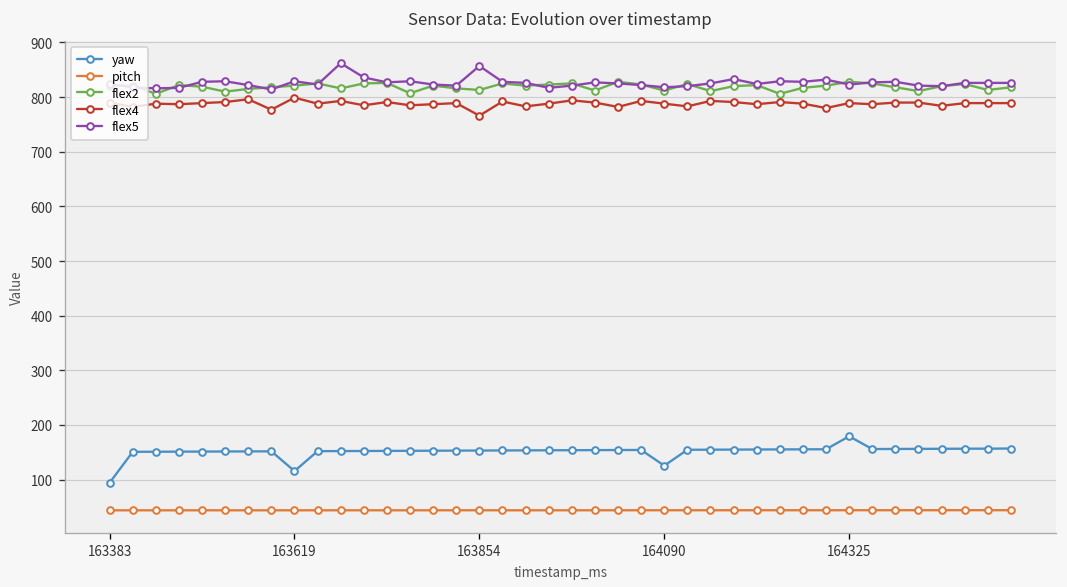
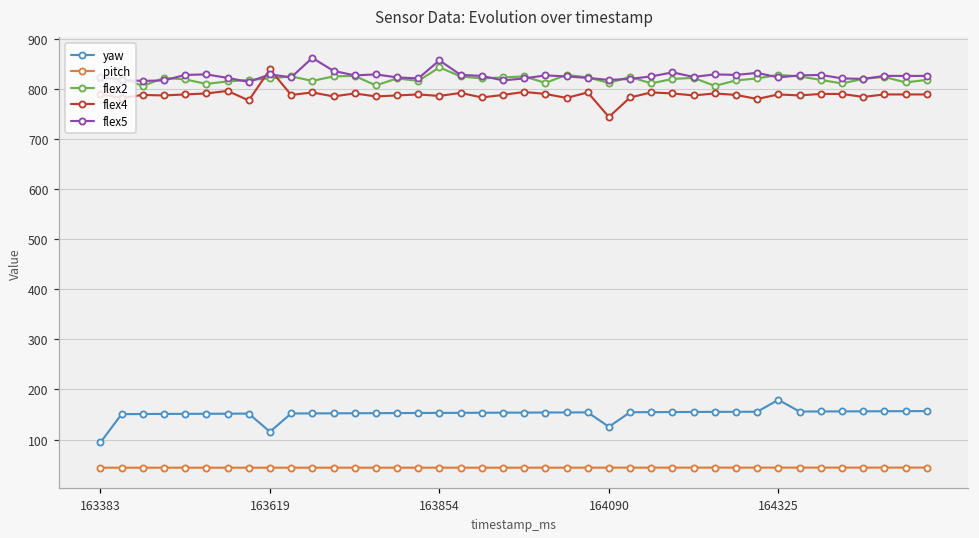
flex4, 163619: 800 -> 840
flex2, 163854: 810 -> 840
flex4, 163854: 770 -> 790
flex4, 164090: 790 -> 740
